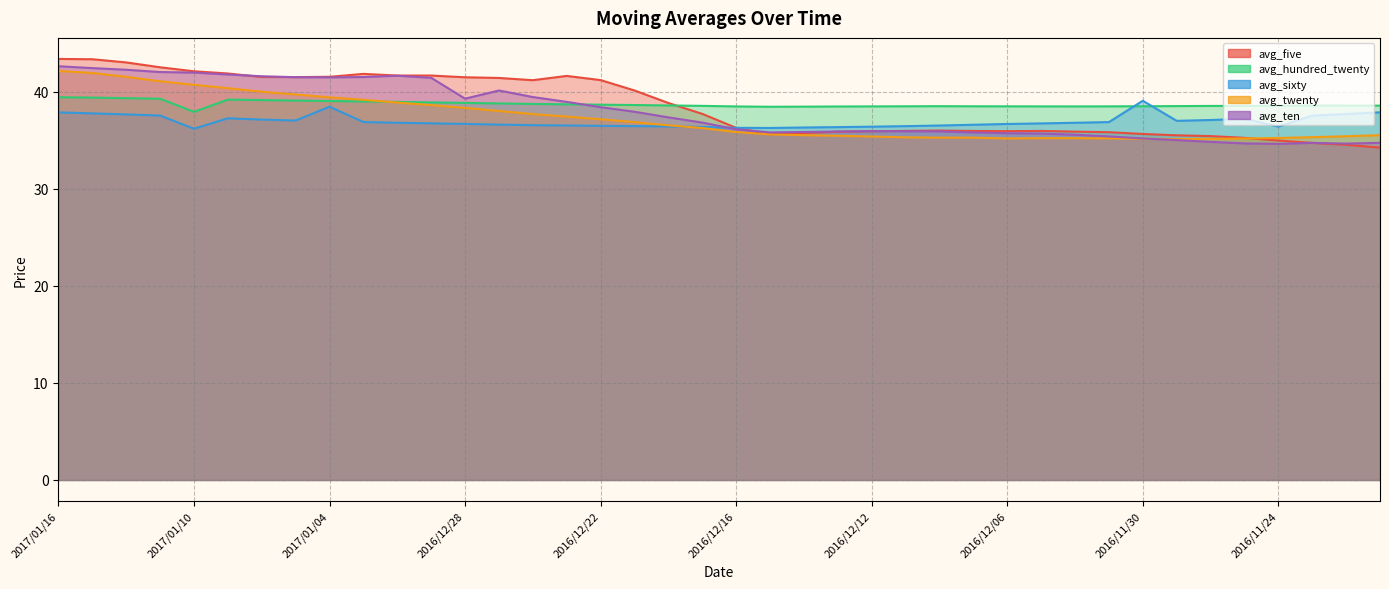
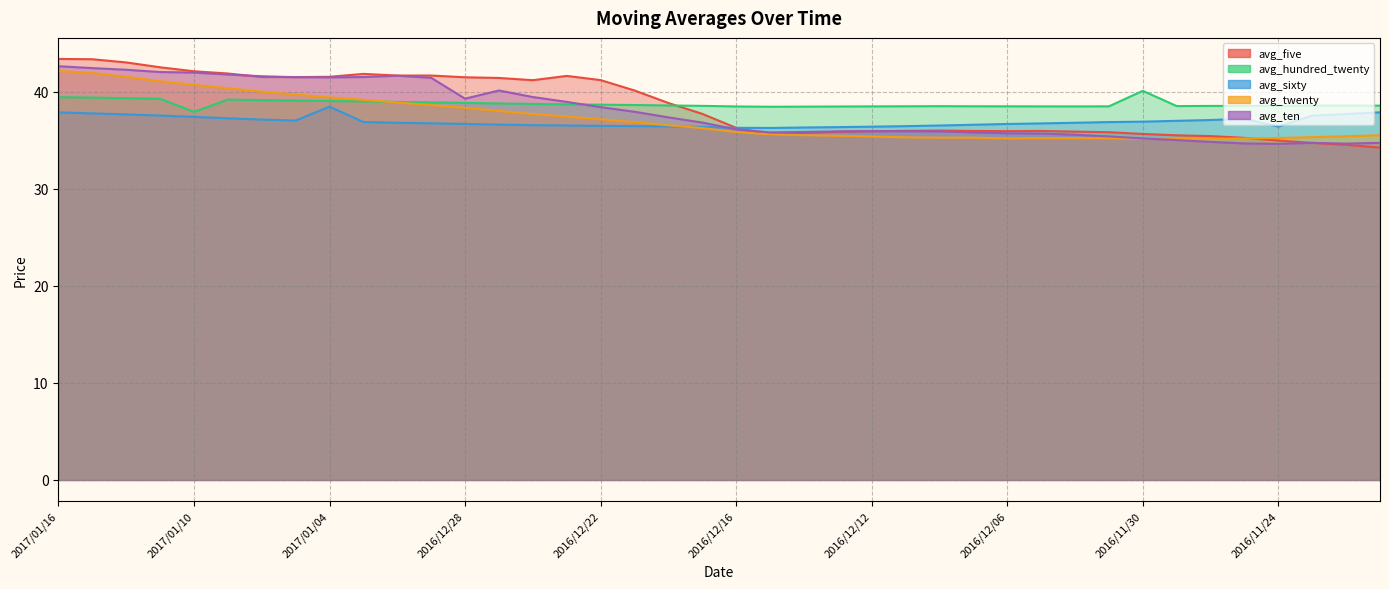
avg_sixty, 2017/01/10: 36 -> 37
avg_hundred_twenty, 2016/11/30: 39 -> 40
avg_sixty, 2016/11/30: 39 -> 37
